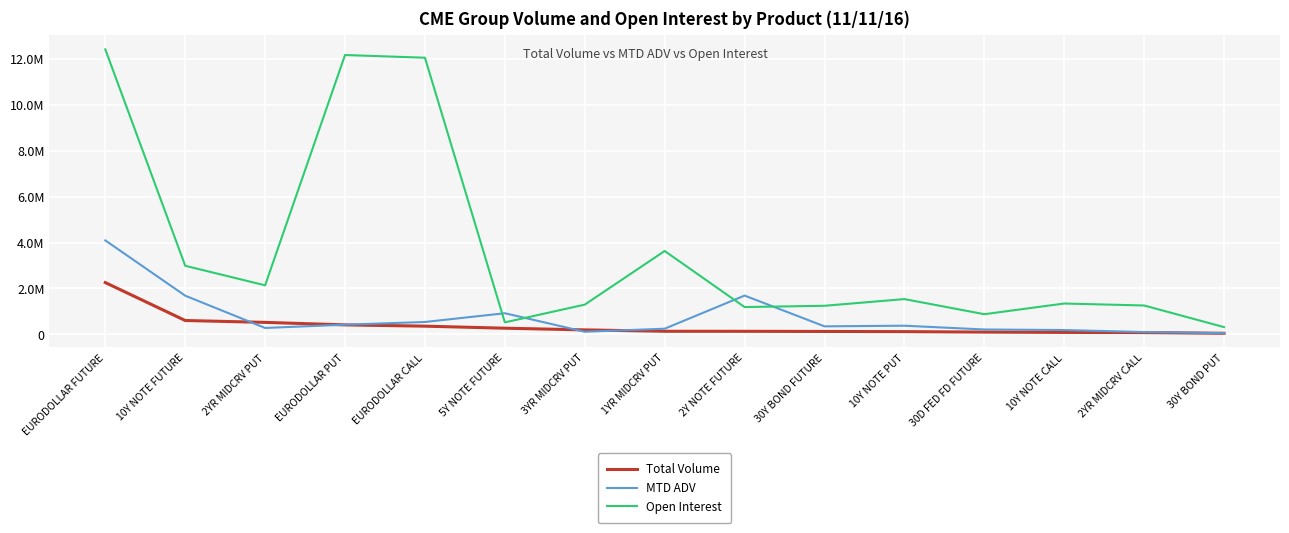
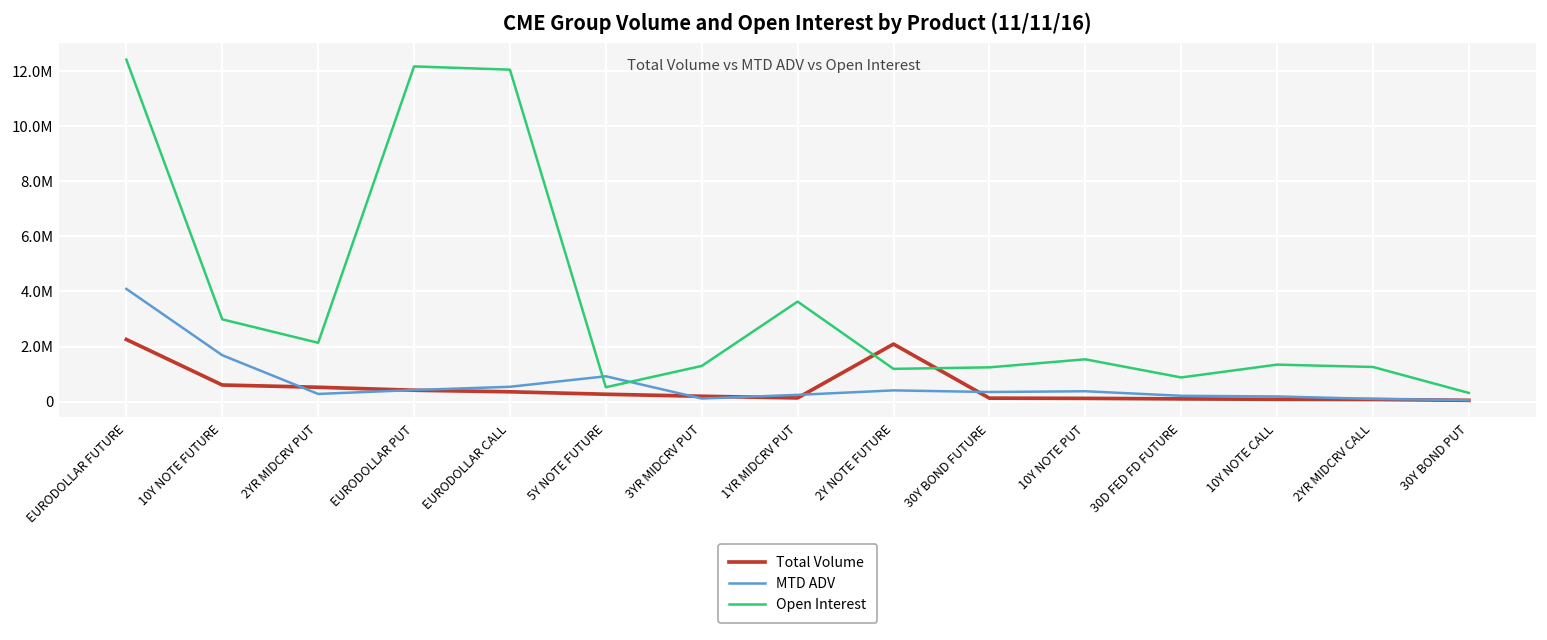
Total Volume, 2Y NOTE FUTURE: 100000 -> 2100000
MTD ADV, 2Y NOTE FUTURE: 1700000 -> 400000
